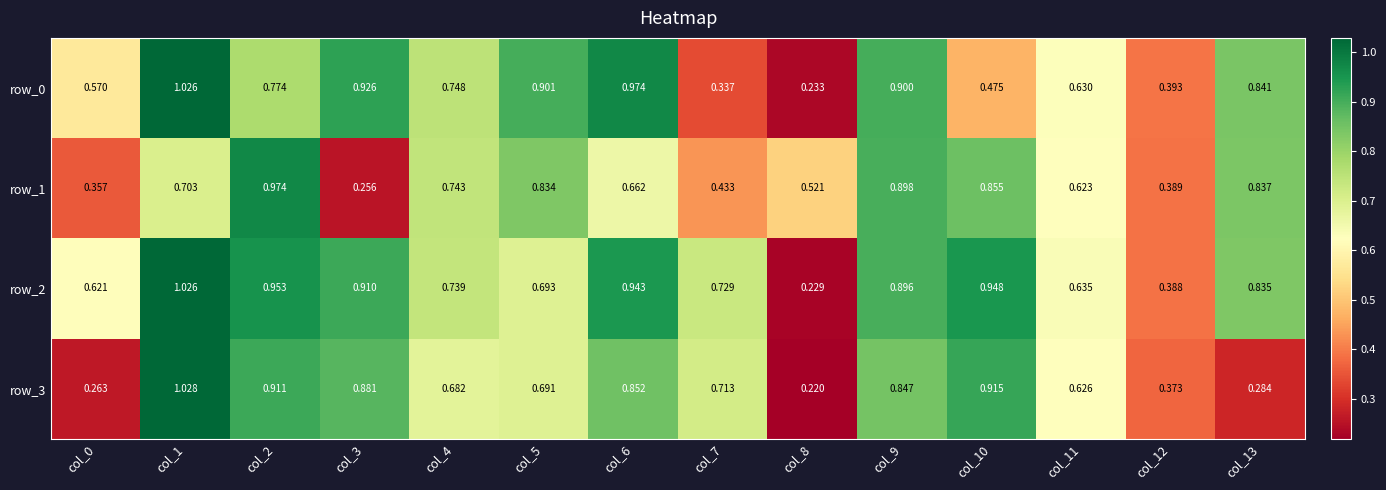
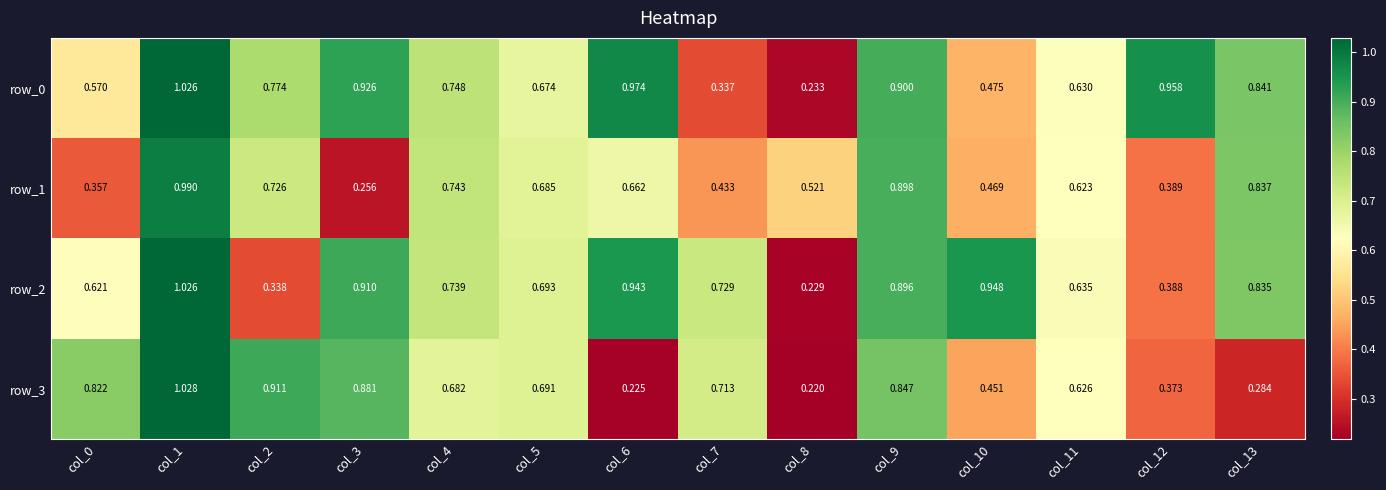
row_0, col_5: 0.901 -> 0.674
row_0, col_12: 0.393 -> 0.958
row_1, col_1: 0.703 -> 0.990
row_1, col_2: 0.974 -> 0.726
row_1, col_5: 0.834 -> 0.685
row_1, col_10: 0.855 -> 0.469
row_2, col_2: 0.953 -> 0.338
row_3, col_0: 0.263 -> 0.822
row_3, col_6: 0.852 -> 0.225
row_3, col_10: 0.915 -> 0.451
